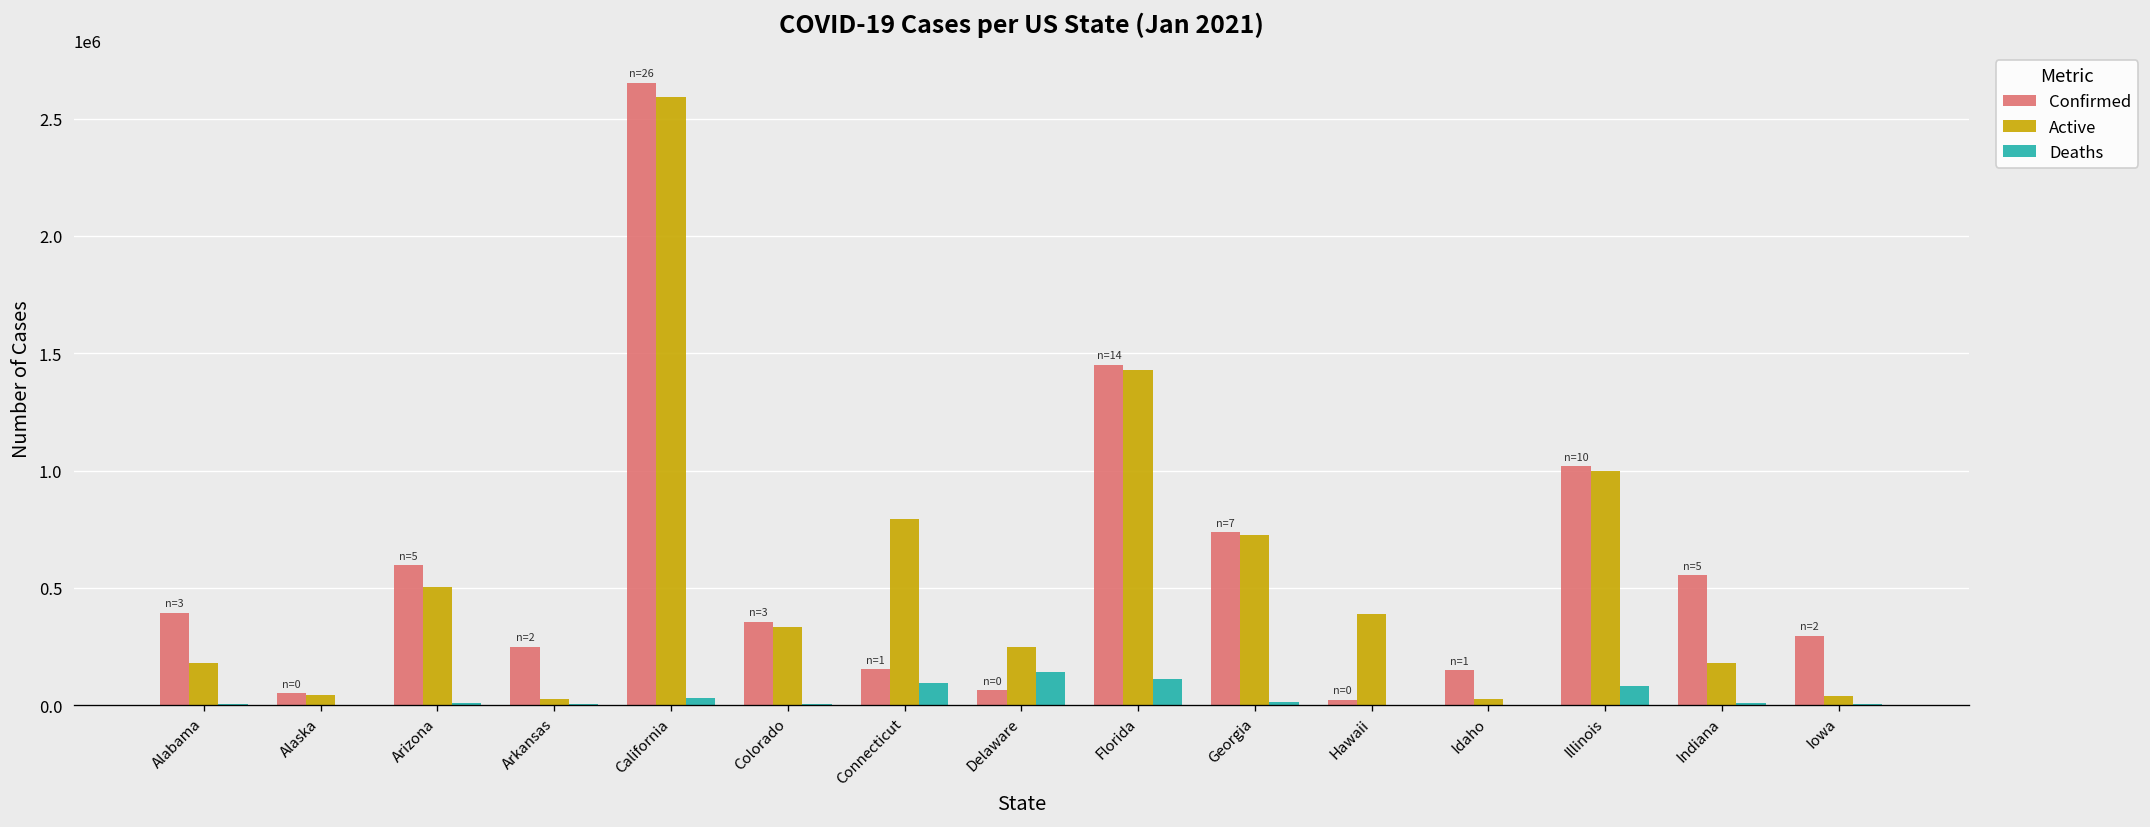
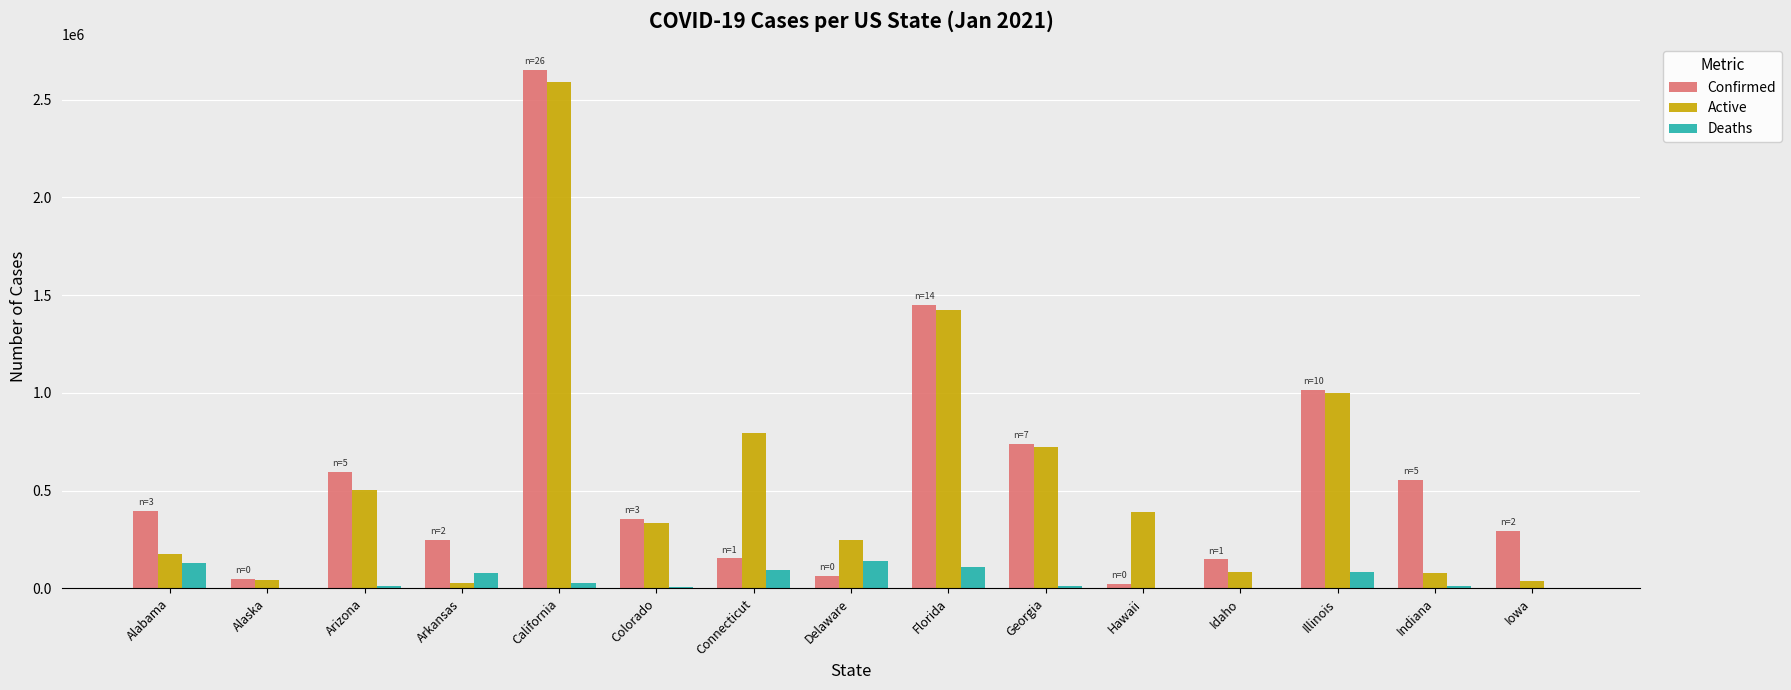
Deaths, Alabama: 10000 -> 130000
Deaths, Arkansas: 0 -> 80000
Active, Idaho: 30000 -> 80000
Active, Indiana: 180000 -> 80000
